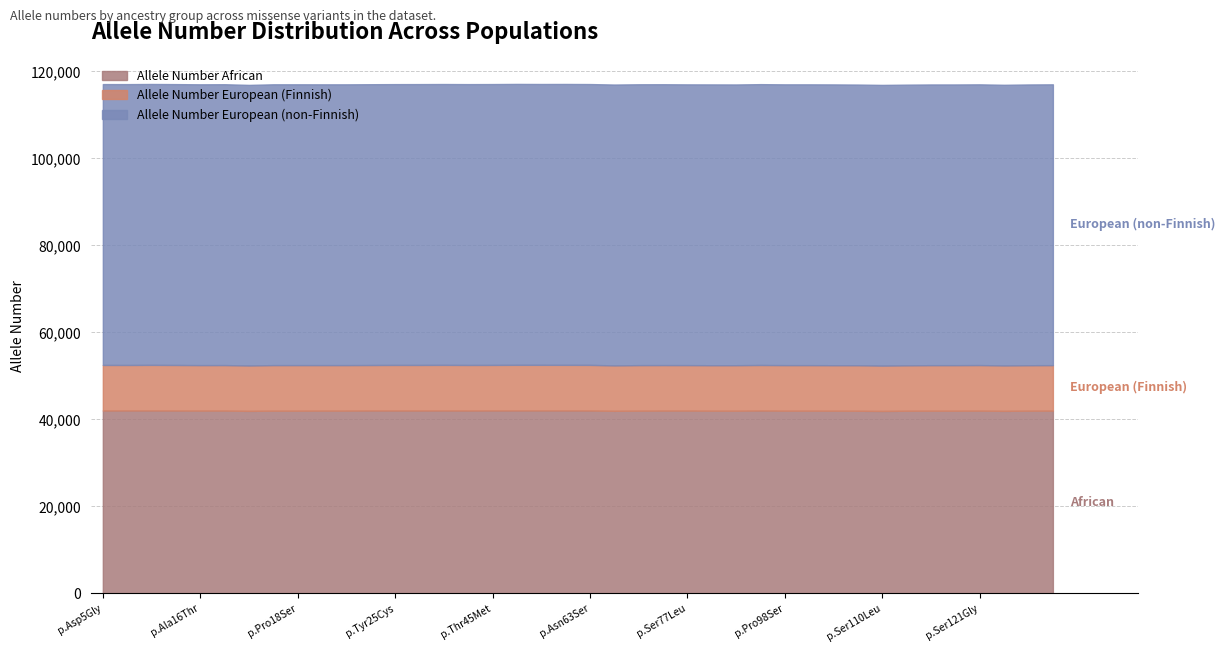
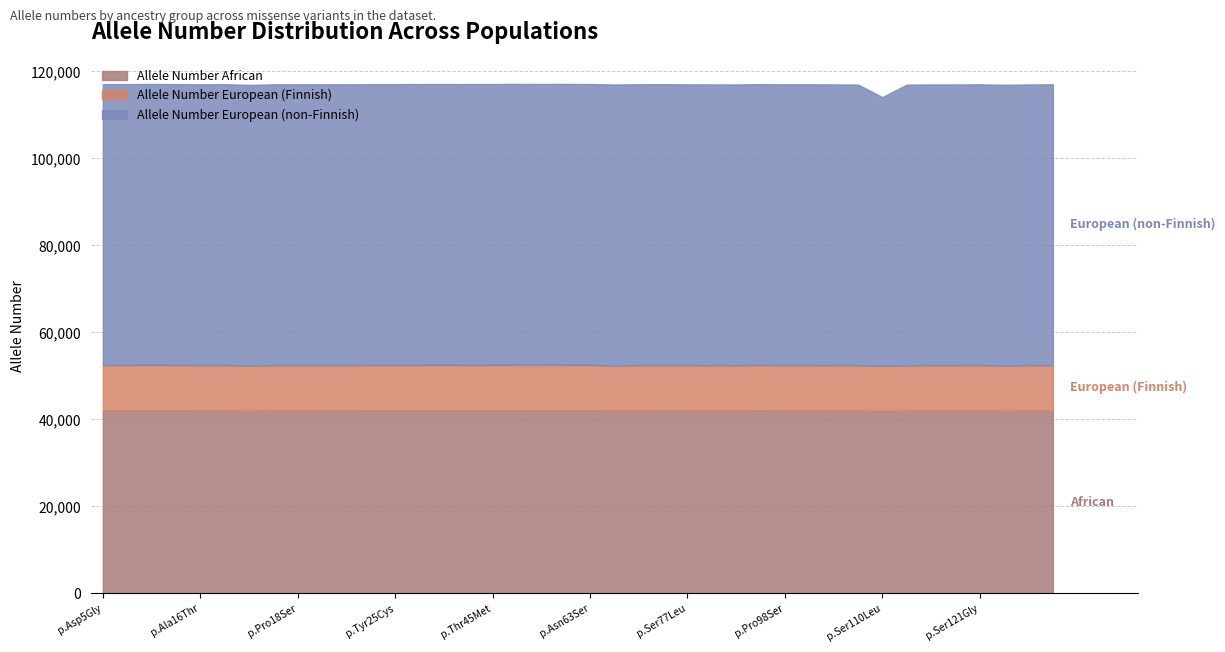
Allele Number European (non-Finnish), p.Ser110Leu: 65,000 -> 62,000
